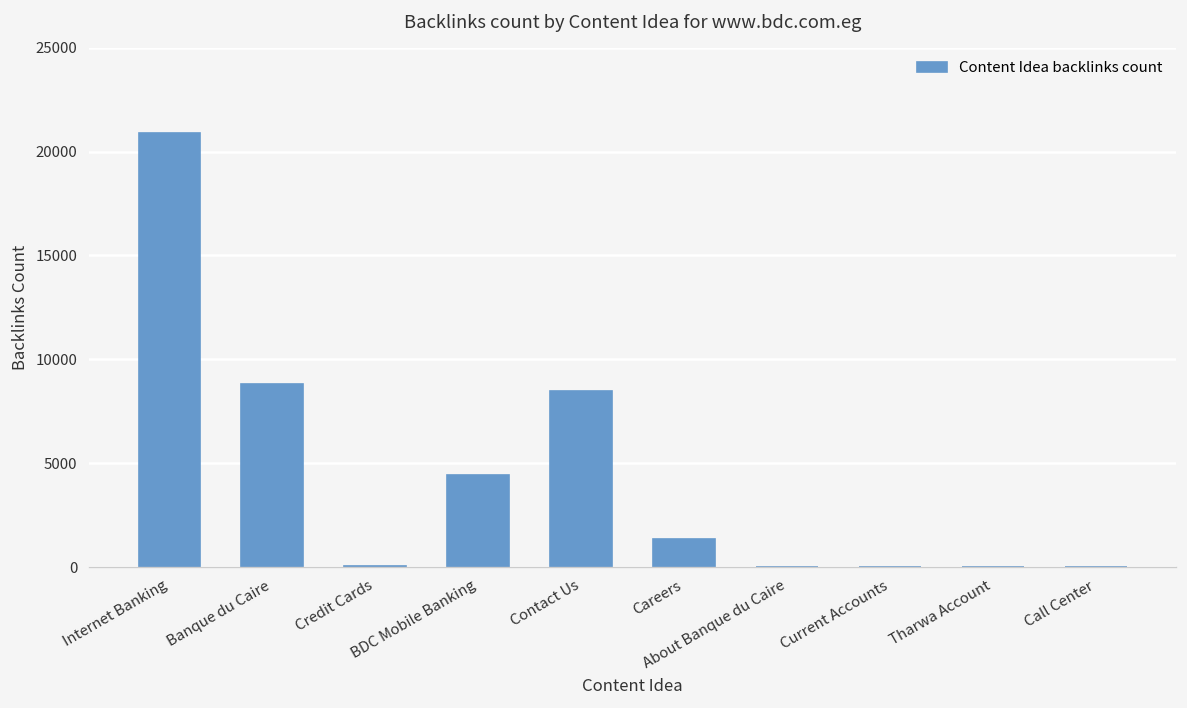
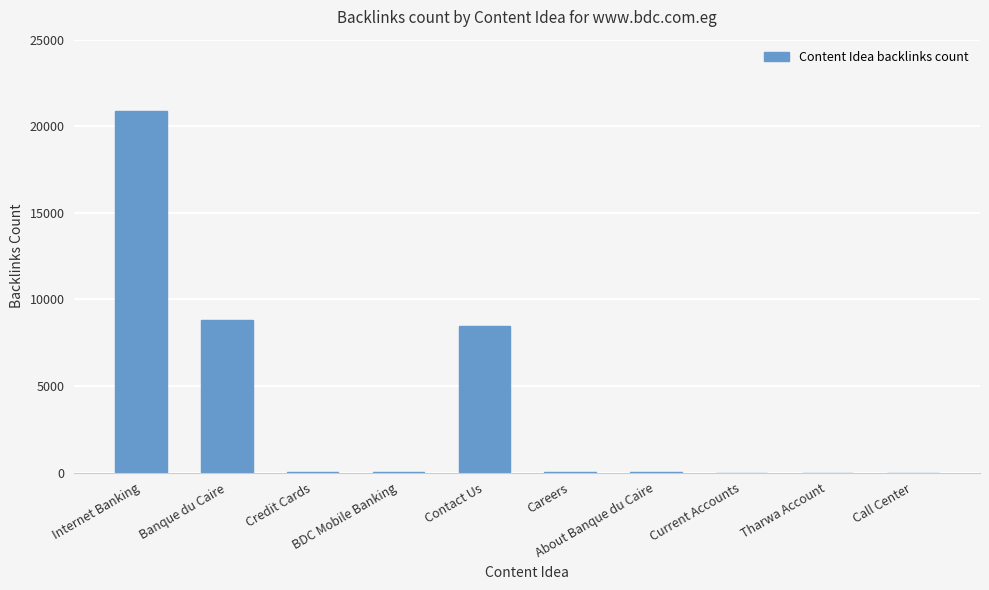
BDC Mobile Banking: 4500 -> 0
Careers: 1400 -> 0
